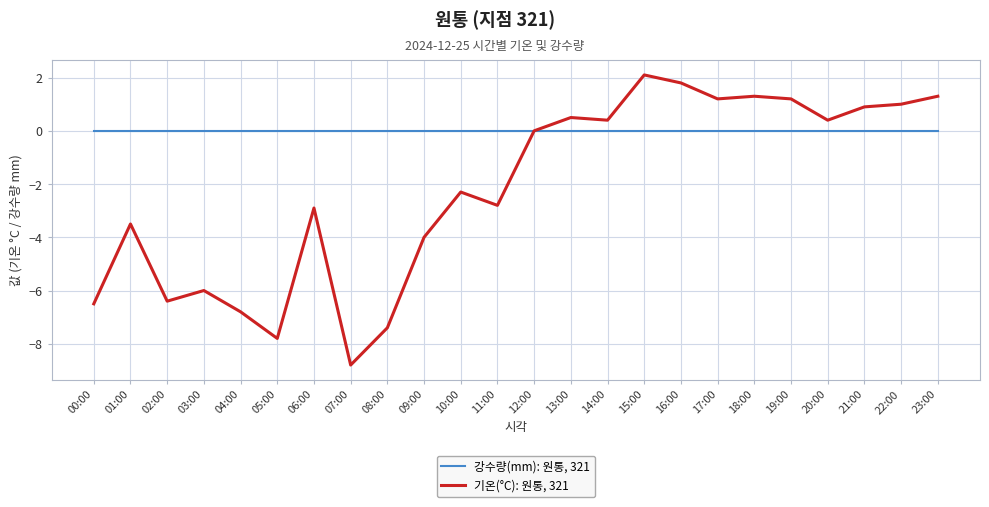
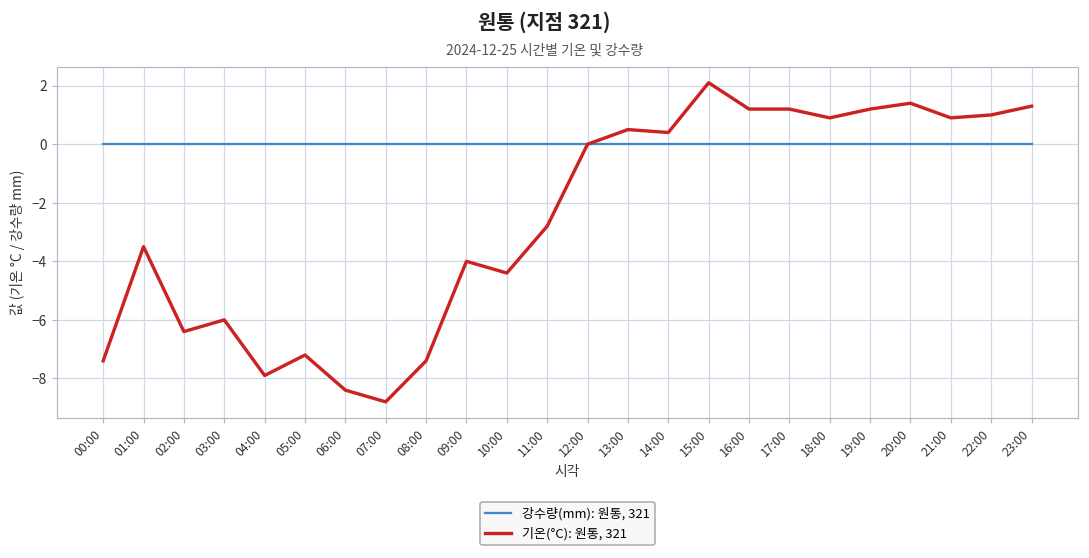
기온(°C): 원통, 321, 00:00: -6.5 -> -7.4
기온(°C): 원통, 321, 04:00: -6.8 -> -7.9
기온(°C): 원통, 321, 05:00: -7.8 -> -7.2
기온(°C): 원통, 321, 06:00: -2.9 -> -8.4
기온(°C): 원통, 321, 10:00: -2.3 -> -4.4
기온(°C): 원통, 321, 16:00: 1.8 -> 1.2
기온(°C): 원통, 321, 18:00: 1.3 -> 0.9
기온(°C): 원통, 321, 20:00: 0.4 -> 1.4
